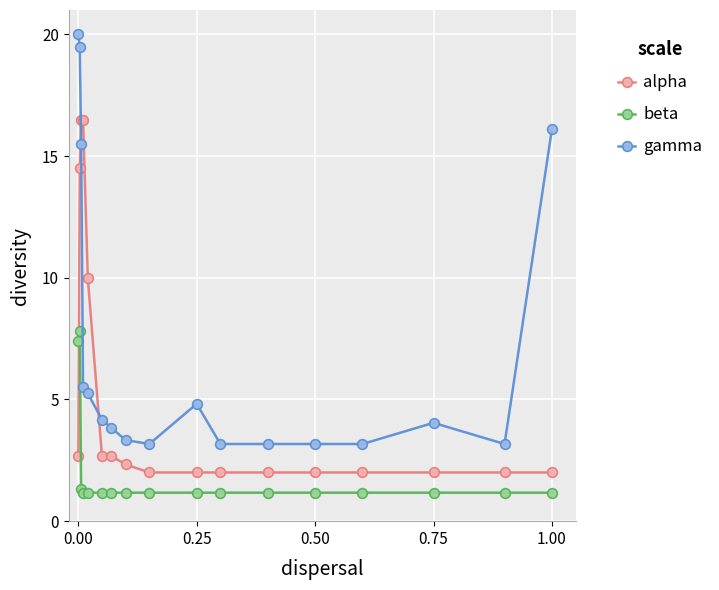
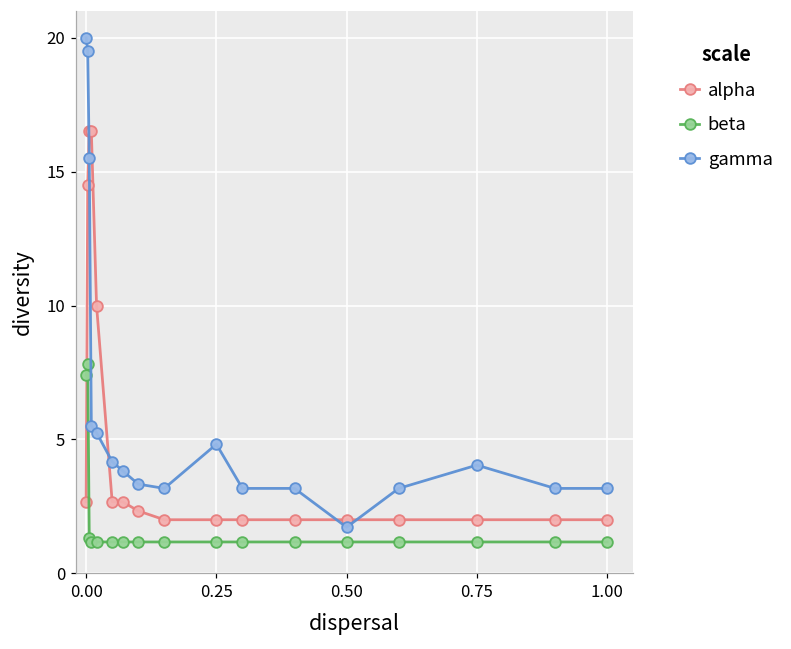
gamma, 0.50: 3.2 -> 1.7
gamma, 1.00: 16.1 -> 3.2
